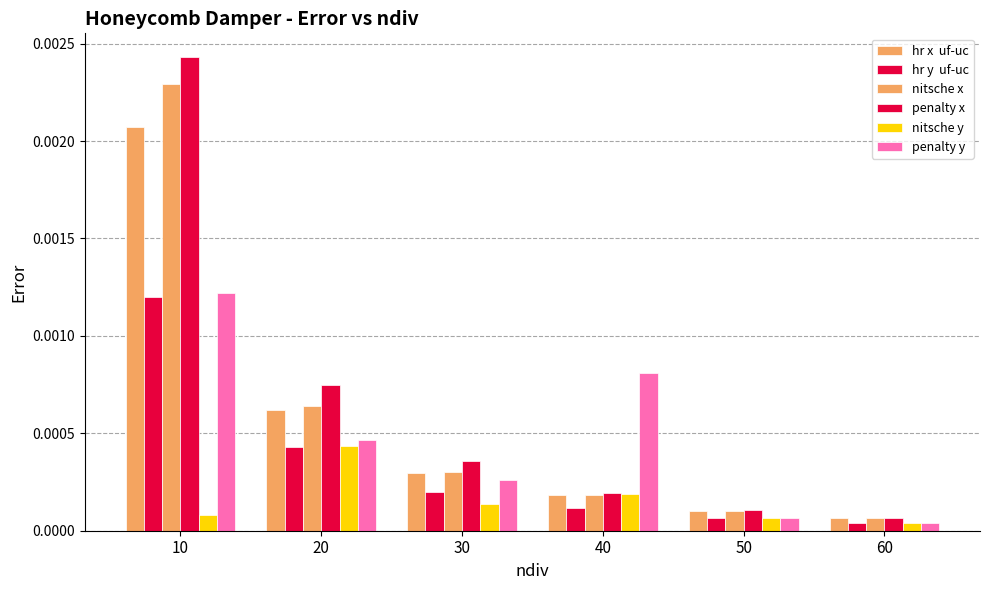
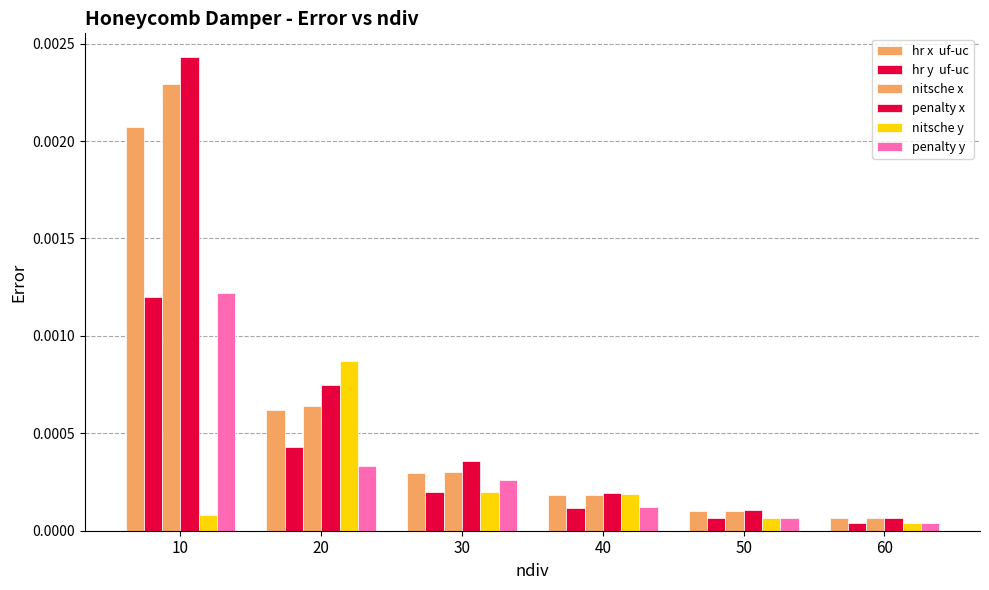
nitsche y, 20: 0.00044 -> 0.00087
penalty y, 20: 0.00047 -> 0.00033
nitsche y, 30: 0.00014 -> 0.00020
penalty y, 40: 0.00081 -> 0.00012
